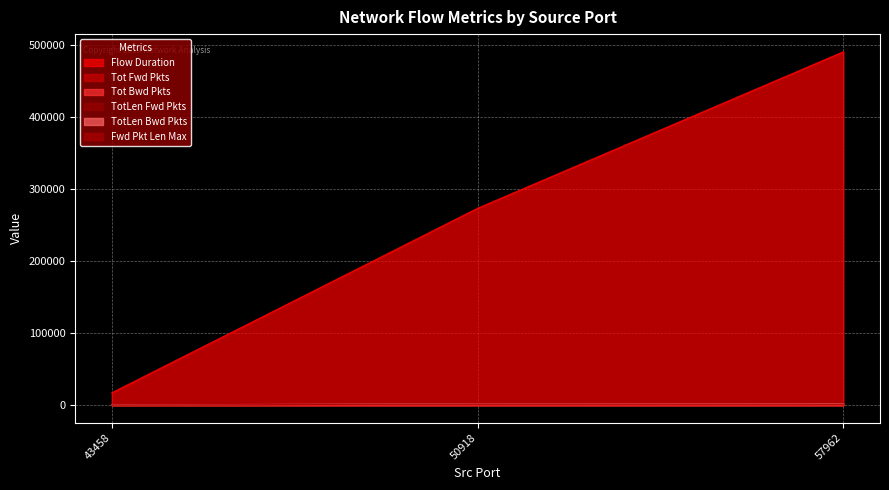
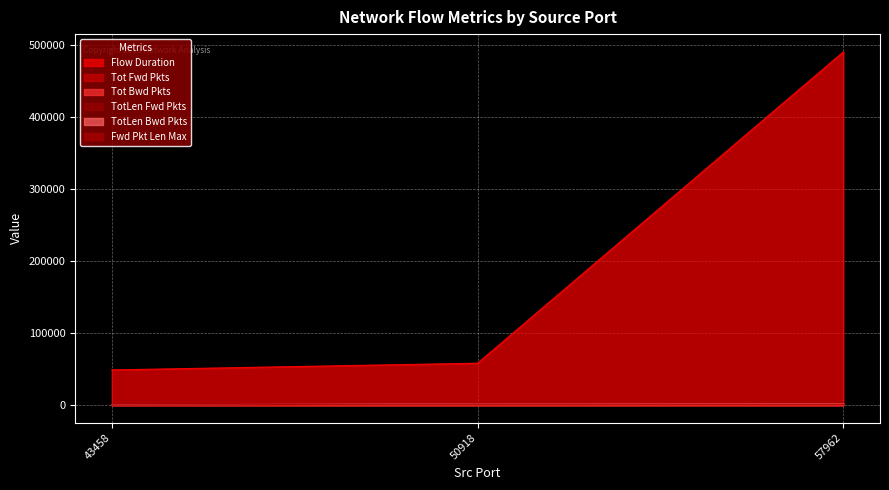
Flow Duration, 43458: 20000 -> 50000
Flow Duration, 50918: 270000 -> 60000
